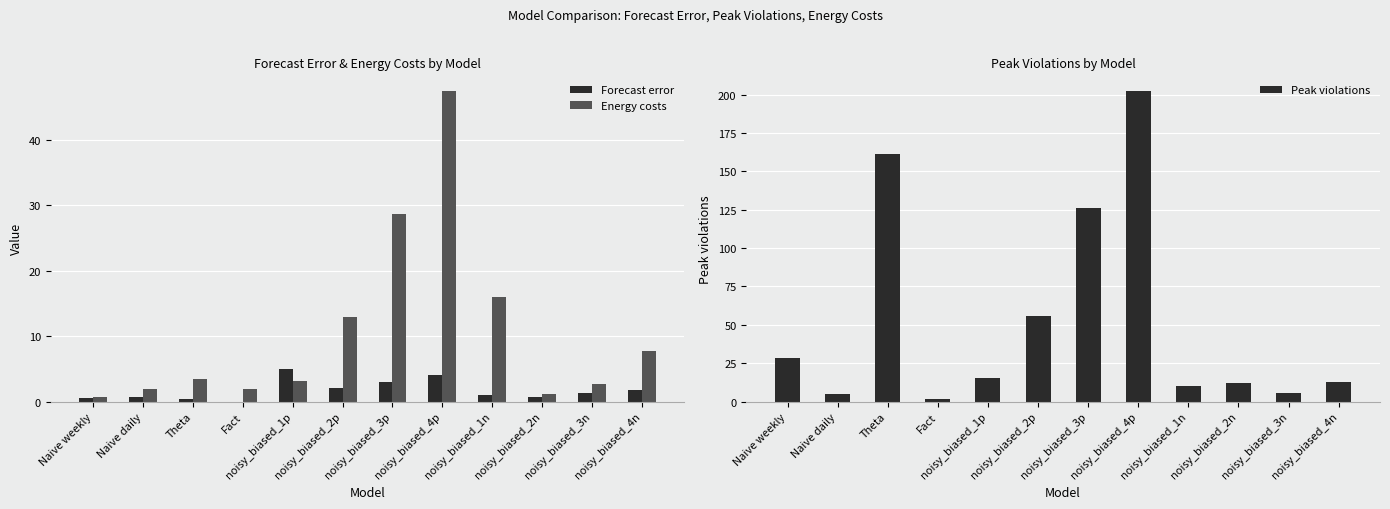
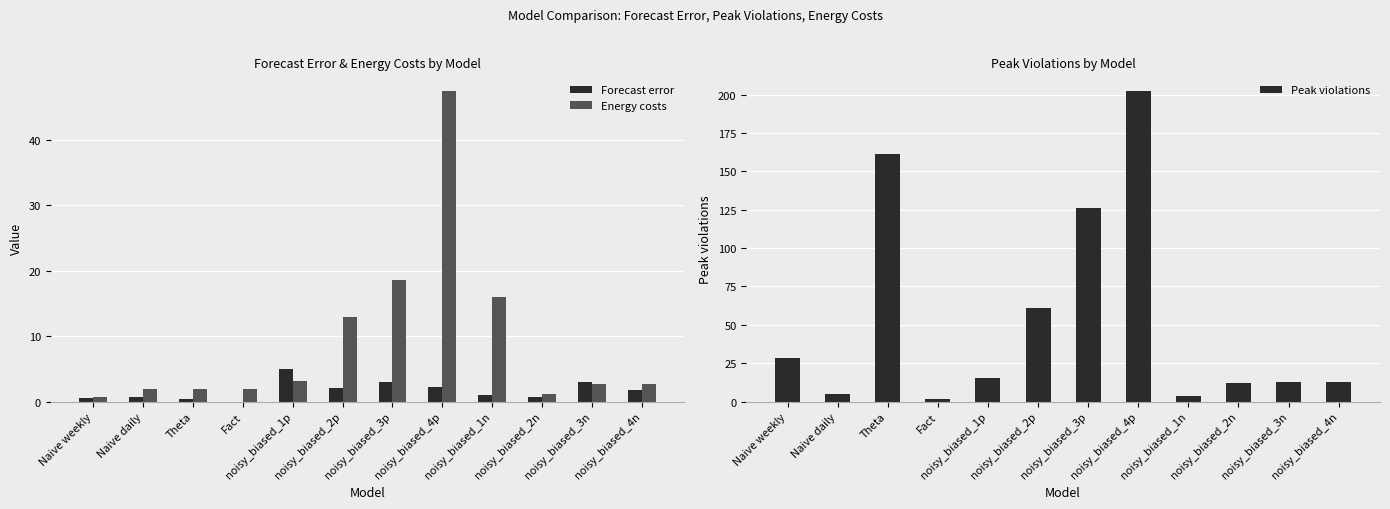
Forecast Error & Energy Costs by Model, Energy costs, Theta: 3 -> 2
Forecast Error & Energy Costs by Model, Energy costs, noisy_biased_3p: 29 -> 19
Forecast Error & Energy Costs by Model, Forecast error, noisy_biased_4p: 4 -> 2
Forecast Error & Energy Costs by Model, Forecast error, noisy_biased_3n: 1 -> 3
Forecast Error & Energy Costs by Model, Energy costs, noisy_biased_4n: 8 -> 3
Peak Violations by Model, noisy_biased_2p: 56 -> 61
Peak Violations by Model, noisy_biased_1n: 10 -> 4
Peak Violations by Model, noisy_biased_3n: 5 -> 12
